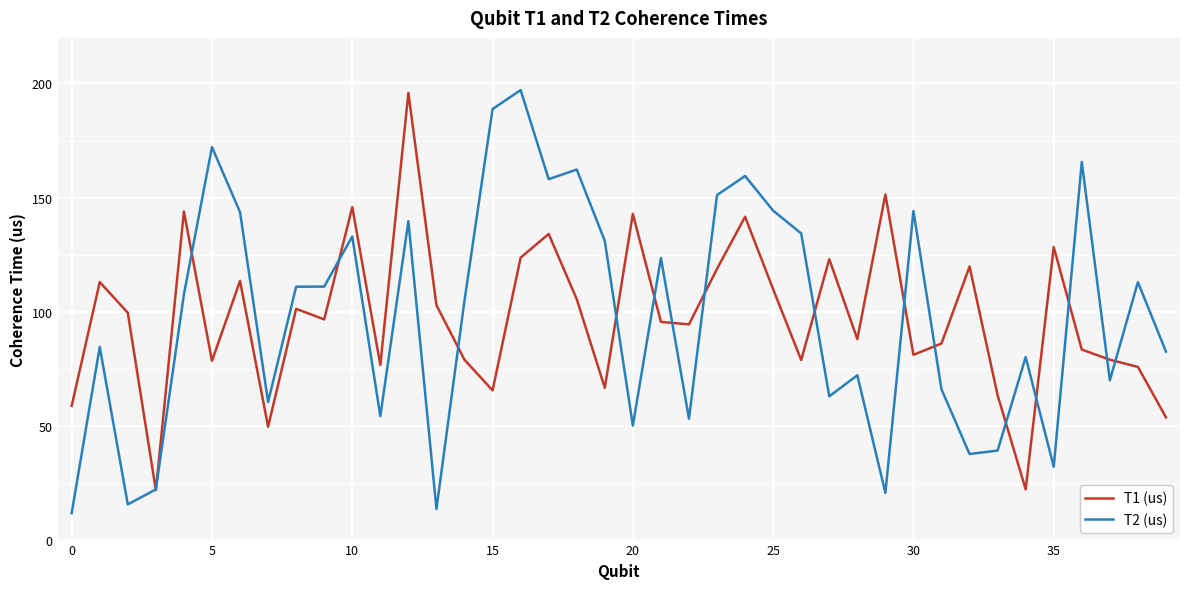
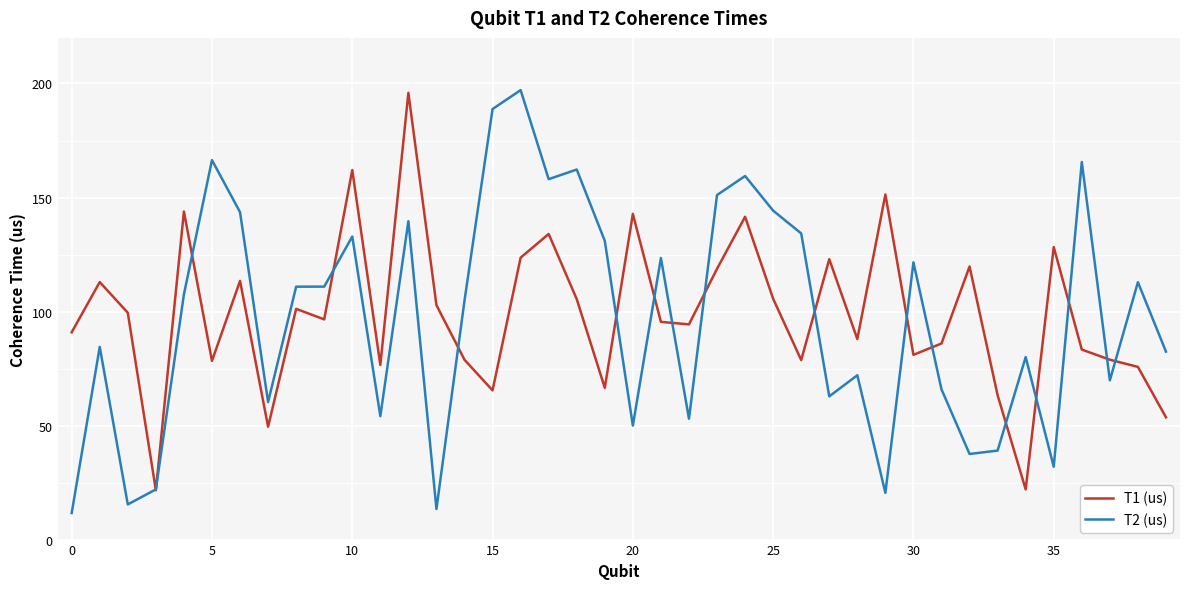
T1 (us), 0: 59 -> 91
T2 (us), 5: 172 -> 166
T1 (us), 10: 146 -> 162
T1 (us), 25: 110 -> 106
T2 (us), 30: 144 -> 122
